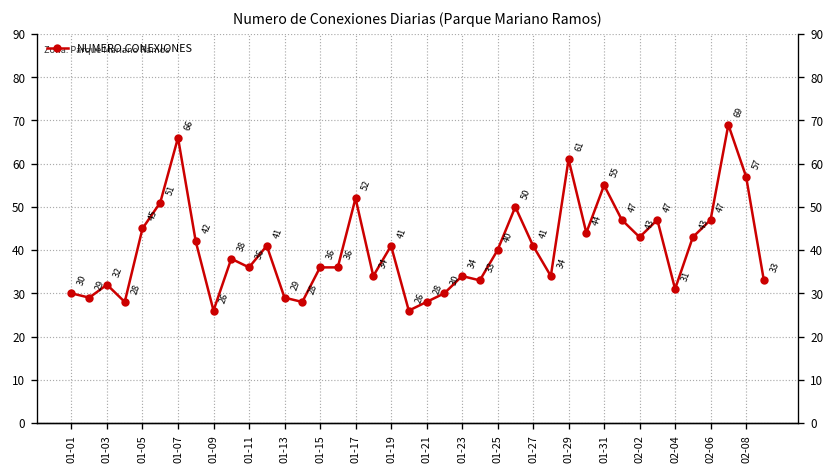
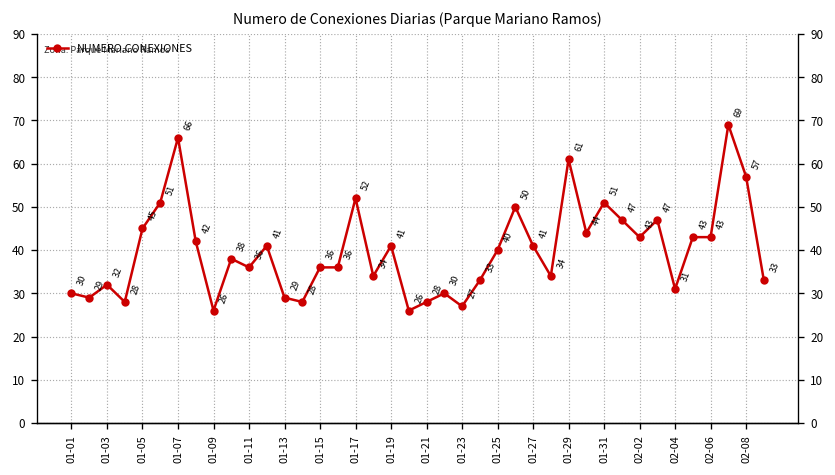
01-23: 34 -> 27
01-31: 55 -> 51
02-06: 47 -> 43
